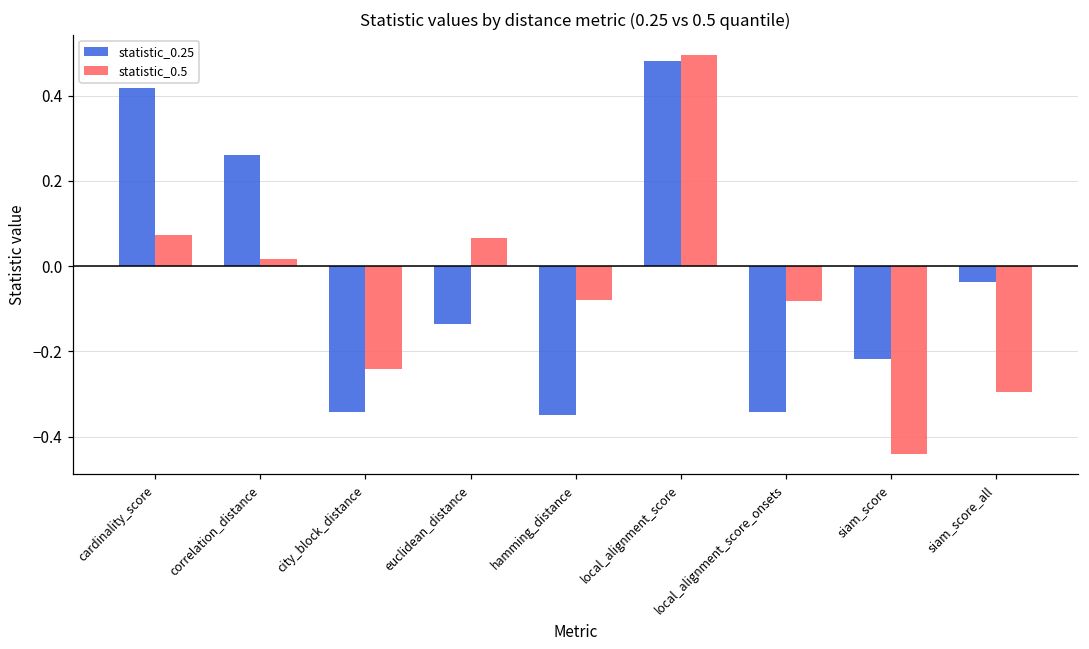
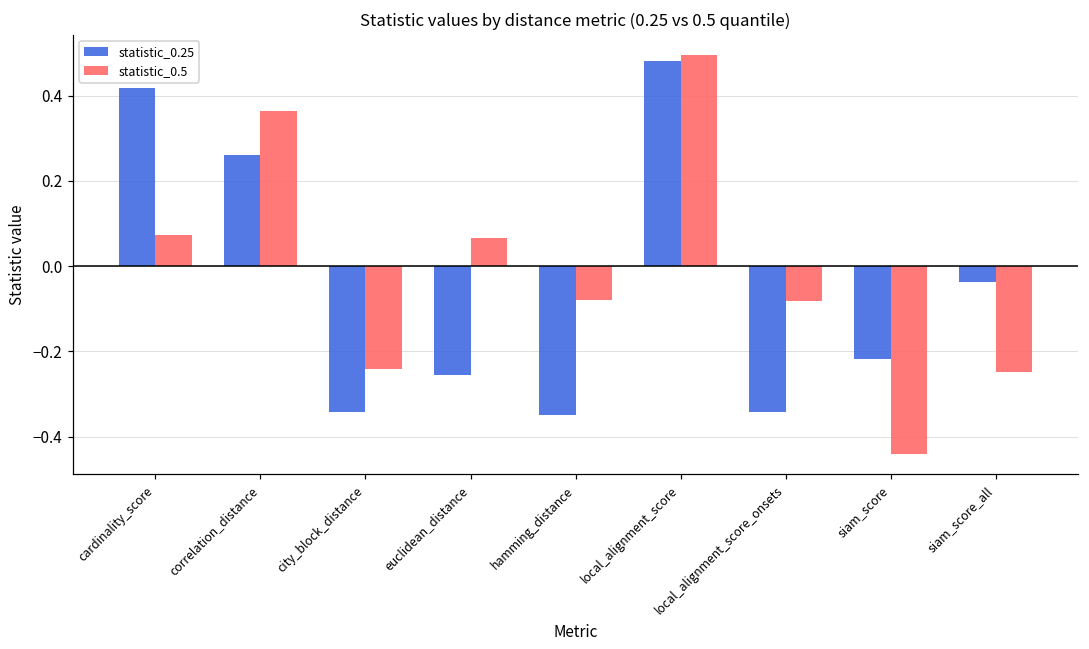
statistic_0.5, correlation_distance: 0.02 -> 0.36
statistic_0.25, euclidean_distance: -0.14 -> -0.26
statistic_0.5, siam_score_all: -0.30 -> -0.25
